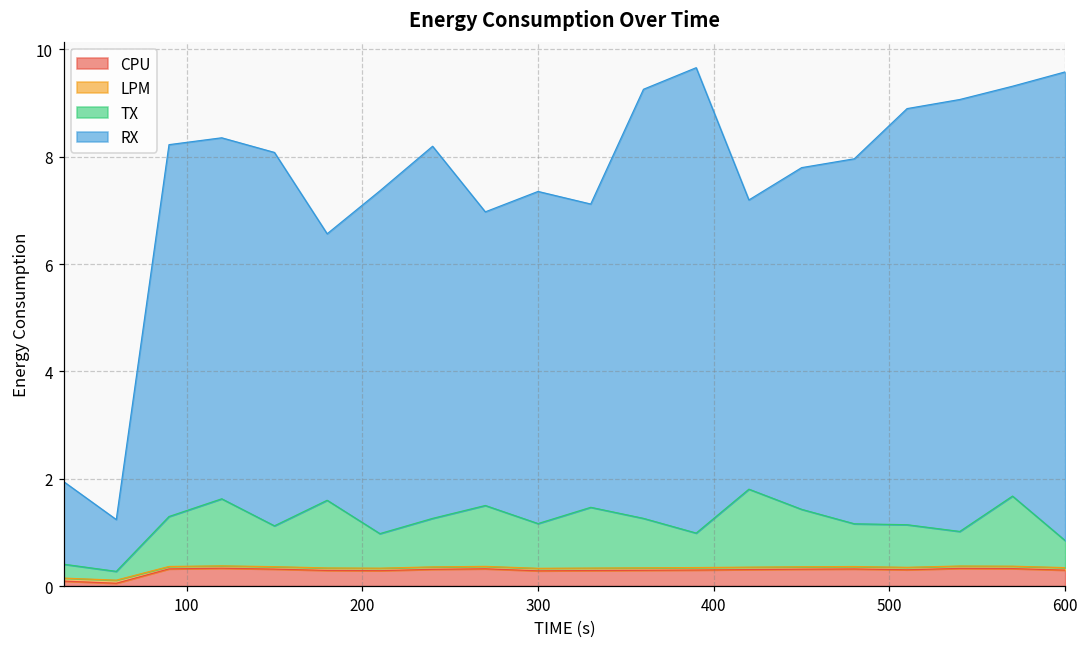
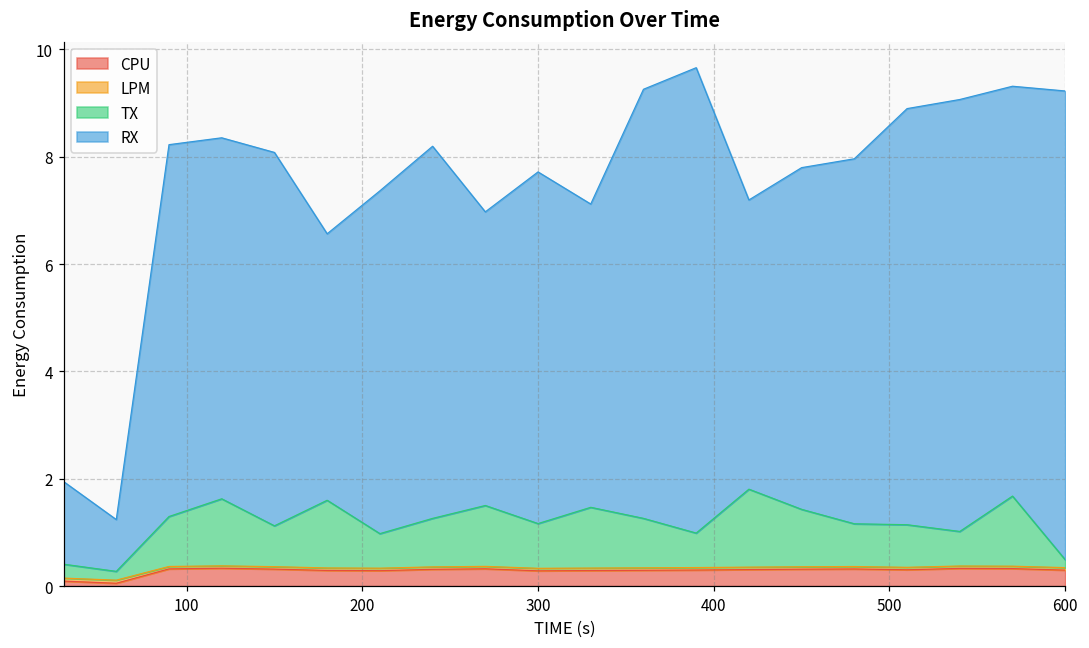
RX, 300: 6.2 -> 6.6
TX, 600: 0.5 -> 0.1
